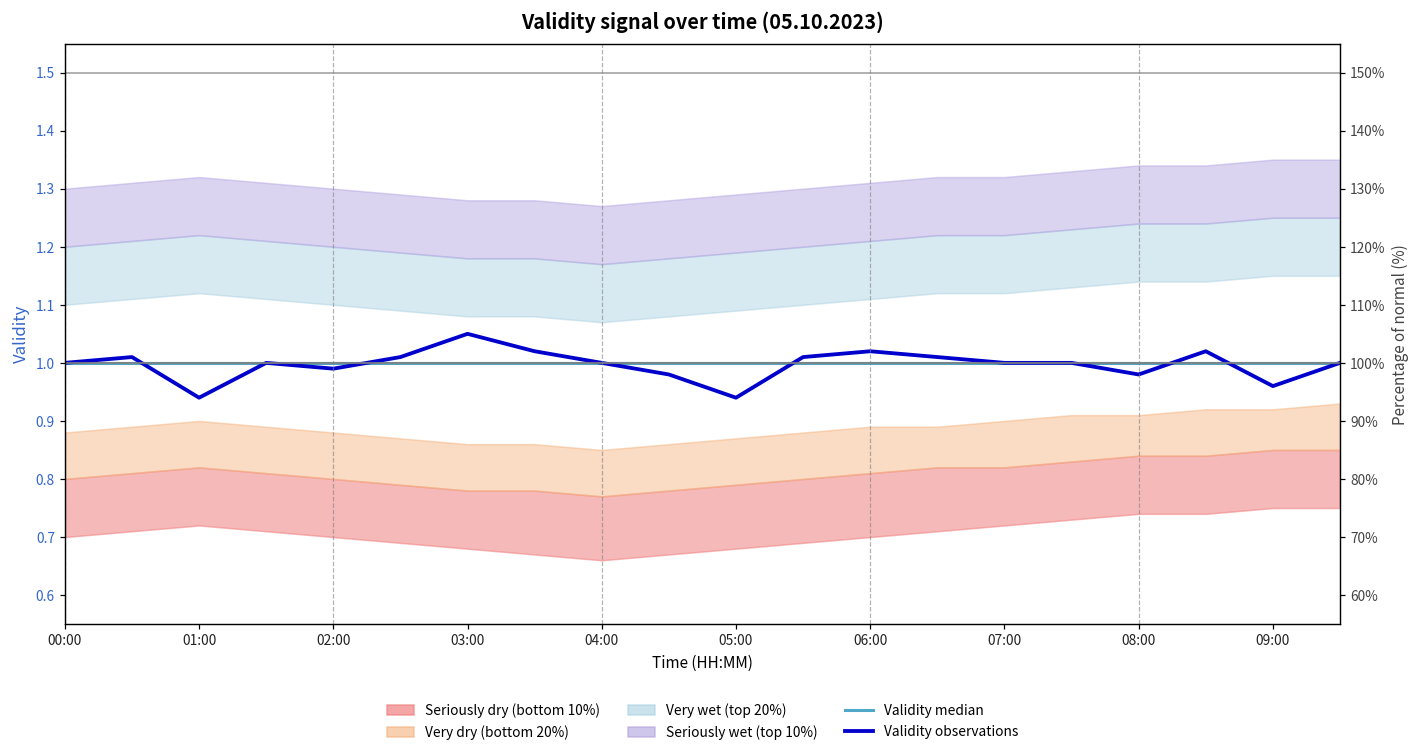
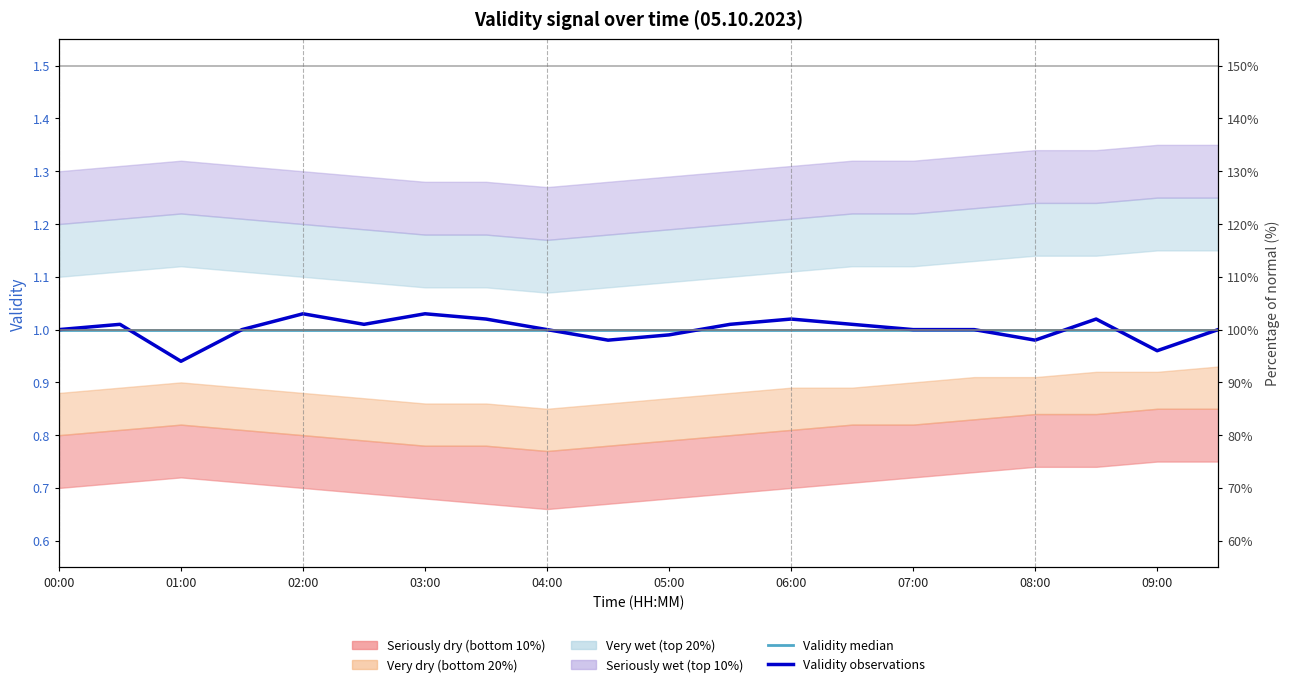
Validity observations, 02:00: 0.99 -> 1.03
Validity observations, 03:00: 1.05 -> 1.03
Validity observations, 05:00: 0.94 -> 0.99
